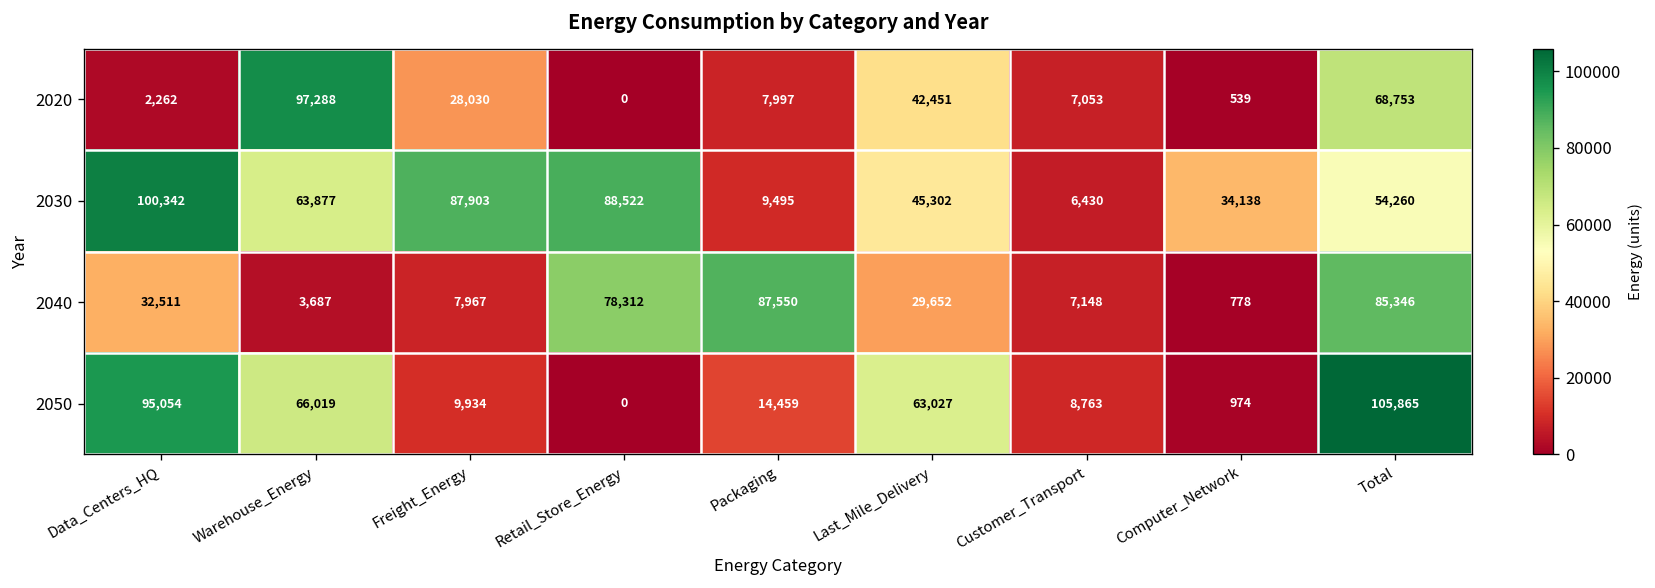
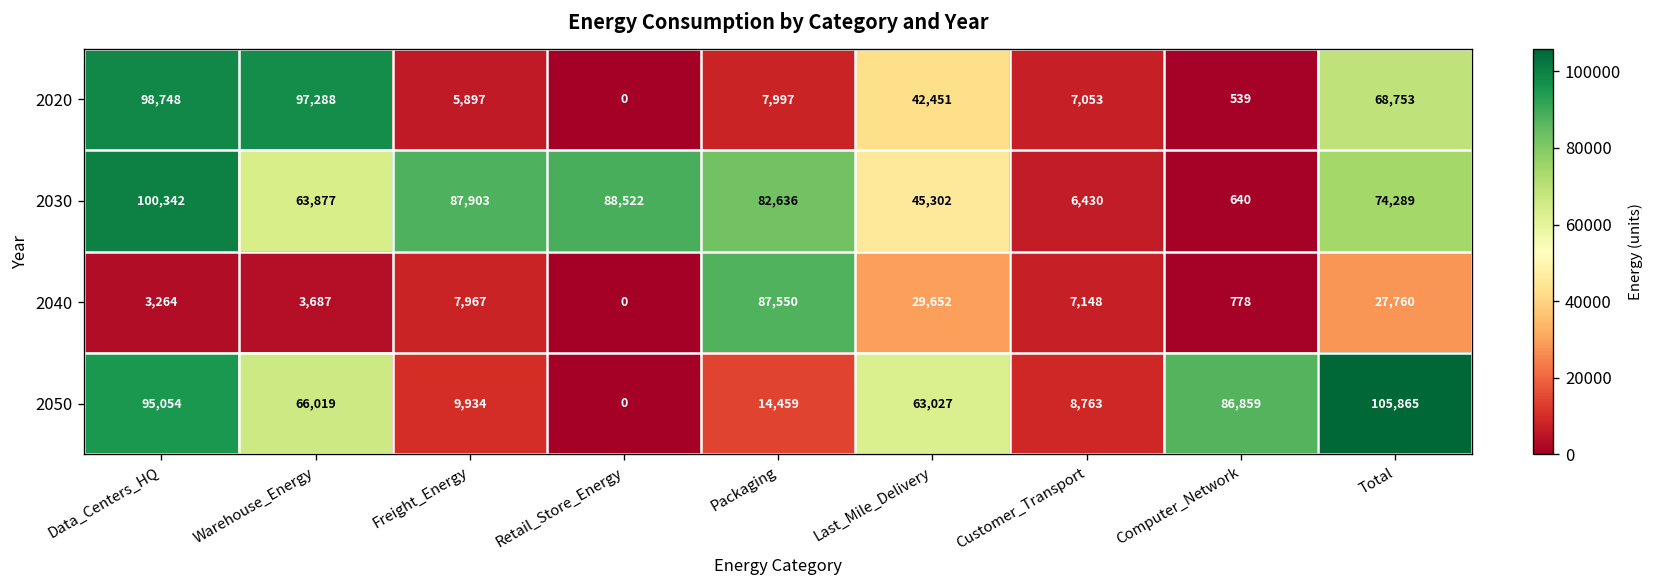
2020, Data_Centers_HQ: 2,262 -> 98,748
2020, Freight_Energy: 28,030 -> 5,897
2030, Packaging: 9,495 -> 82,636
2030, Computer_Network: 34,138 -> 640
2030, Total: 54,260 -> 74,289
2040, Data_Centers_HQ: 32,511 -> 3,264
2040, Retail_Store_Energy: 78,312 -> 0
2040, Total: 85,346 -> 27,760
2050, Computer_Network: 974 -> 86,859
